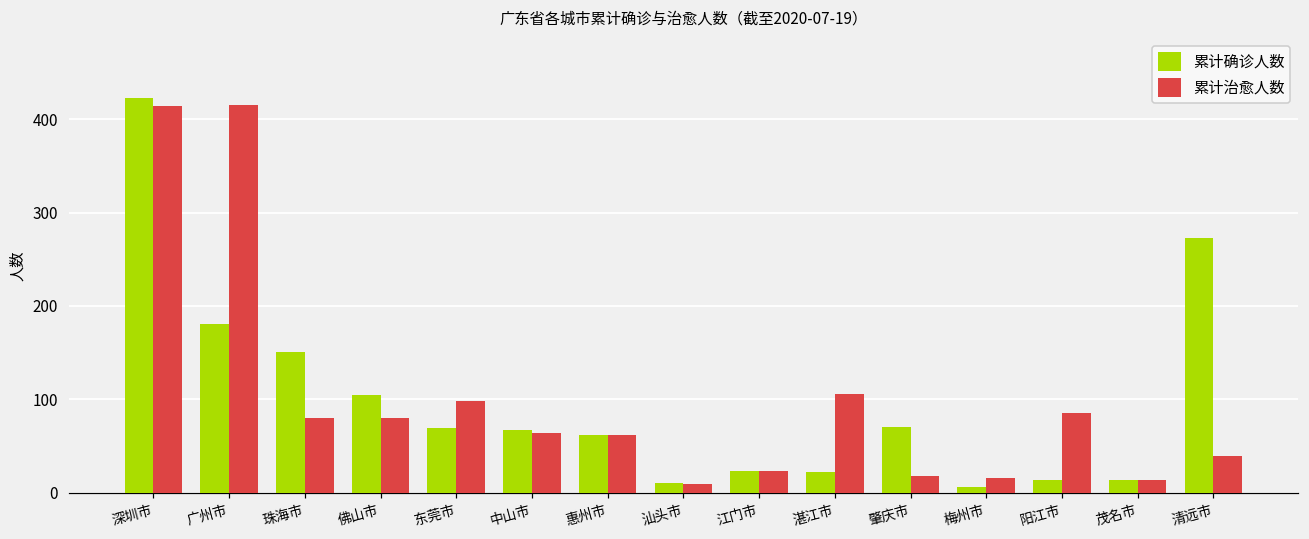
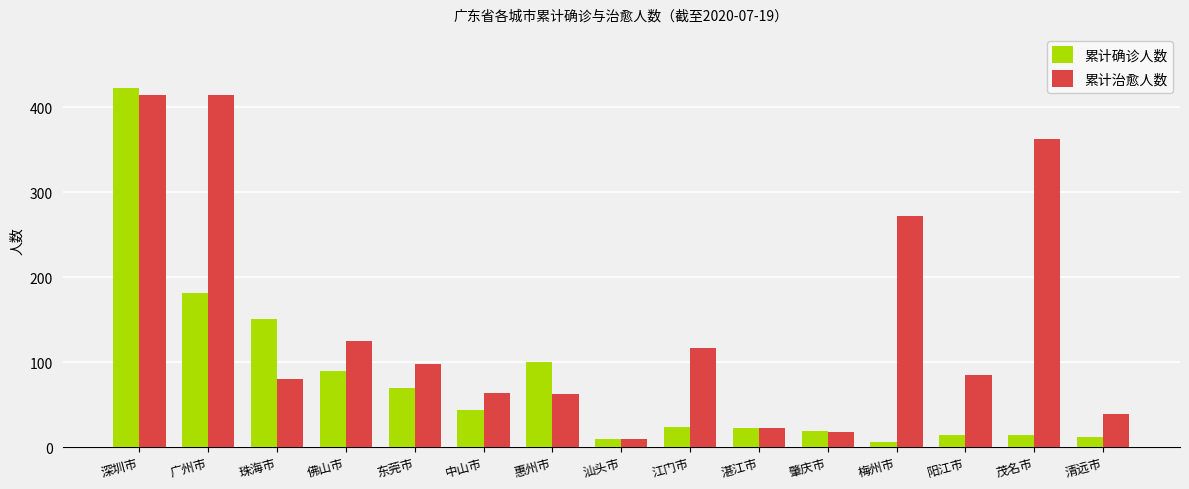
累计确诊人数, 佛山市: 110 -> 90
累计治愈人数, 佛山市: 80 -> 130
累计确诊人数, 中山市: 70 -> 40
累计确诊人数, 惠州市: 60 -> 100
累计治愈人数, 江门市: 20 -> 120
累计治愈人数, 湛江市: 110 -> 20
累计确诊人数, 肇庆市: 70 -> 20
累计治愈人数, 梅州市: 20 -> 270
累计治愈人数, 茂名市: 10 -> 360
累计确诊人数, 清远市: 270 -> 10
